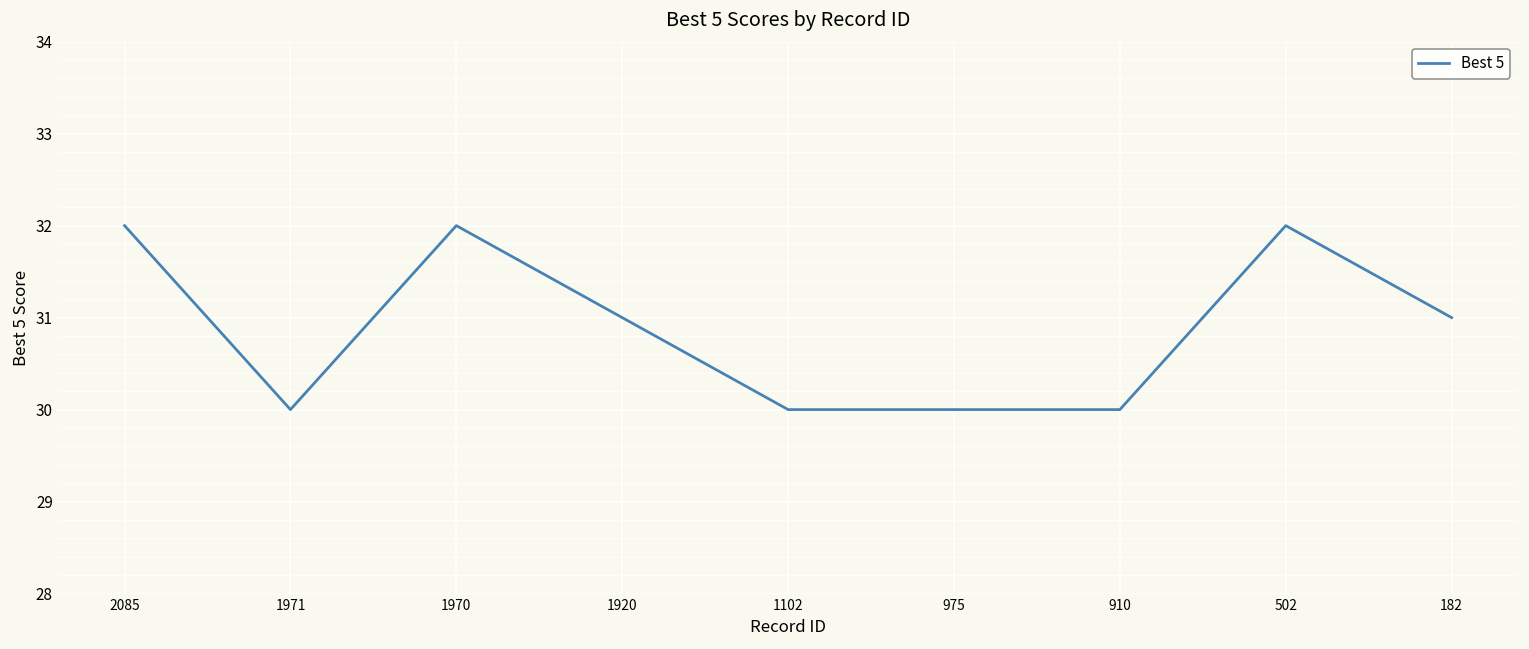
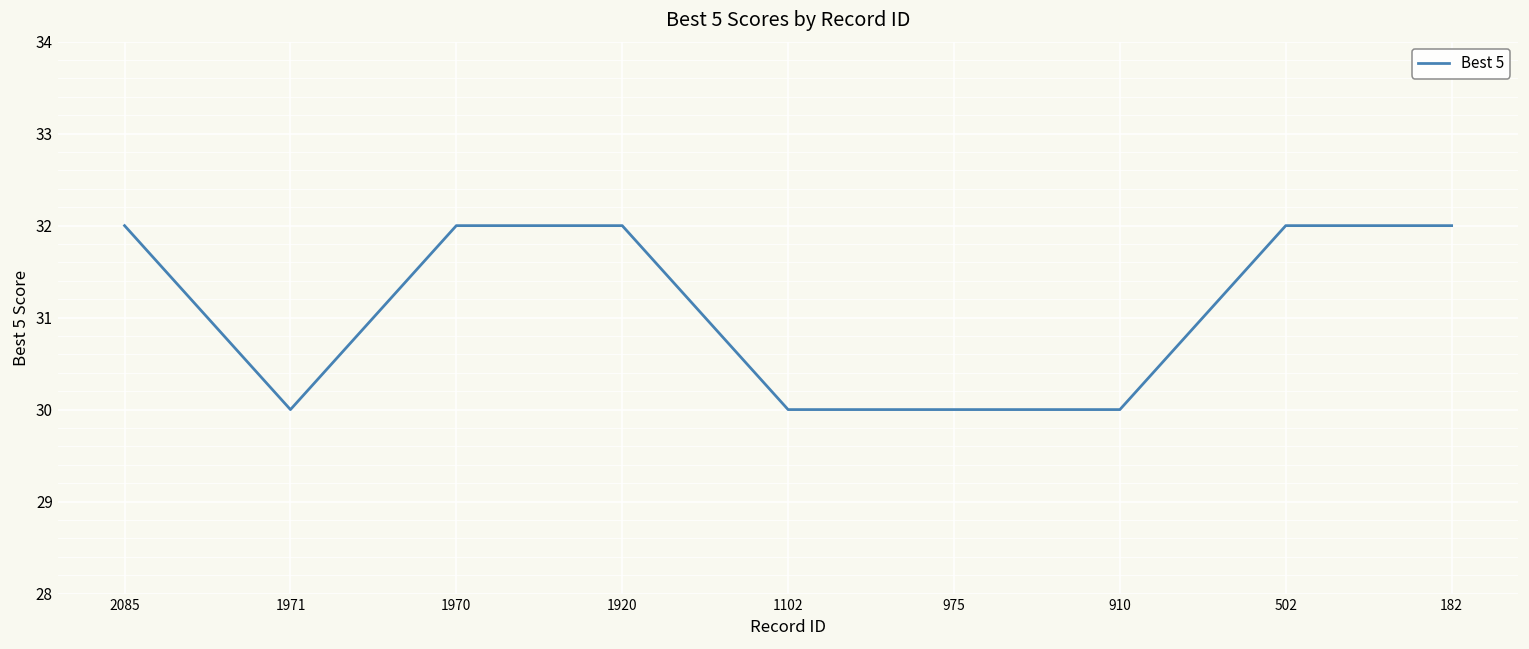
1920: 31 -> 32
182: 31 -> 32
